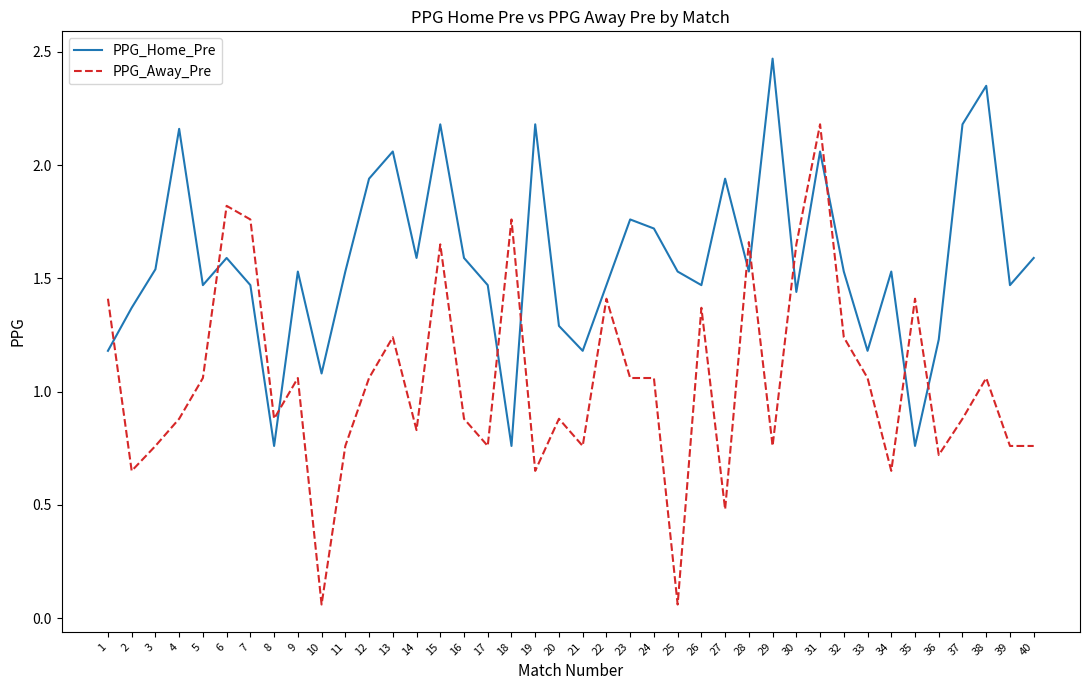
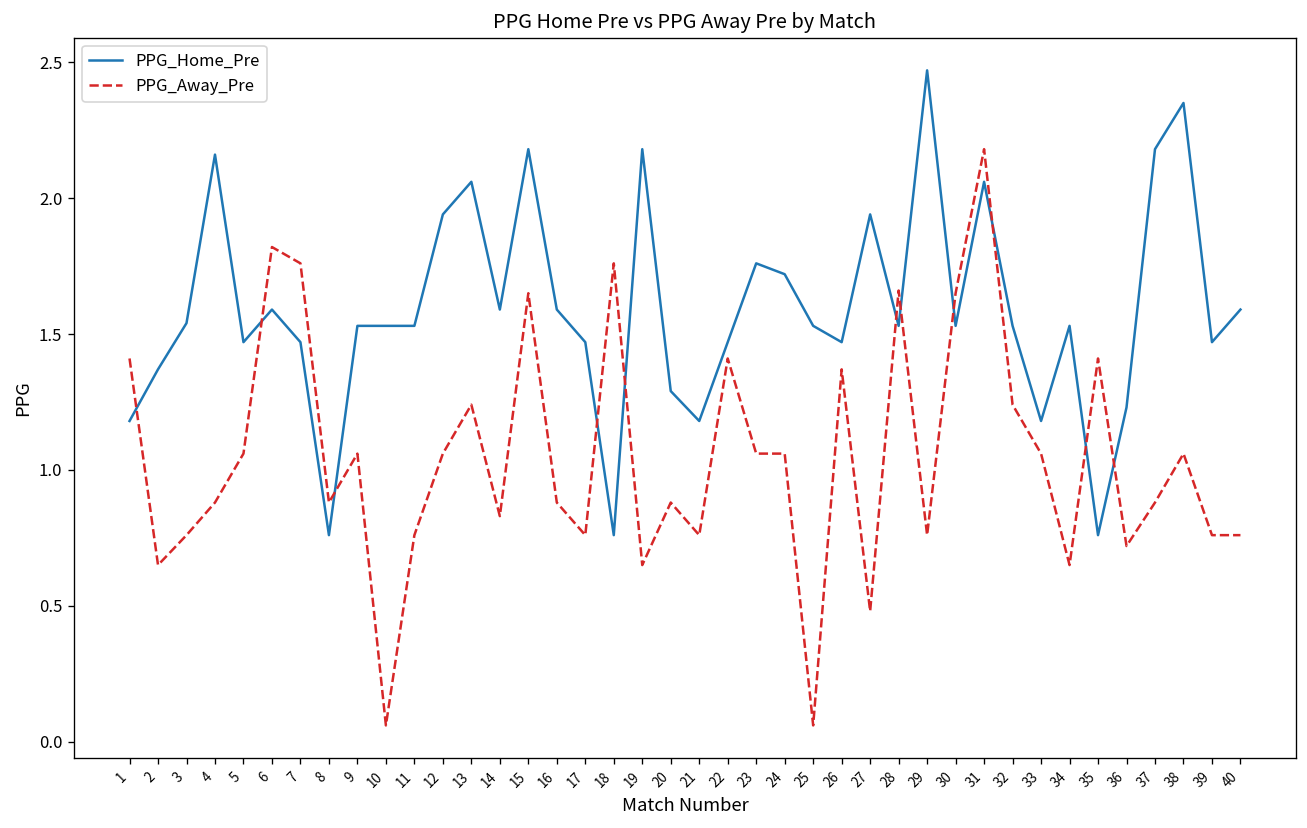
PPG_Home_Pre, 10: 1.08 -> 1.53
PPG_Home_Pre, 30: 1.44 -> 1.53
